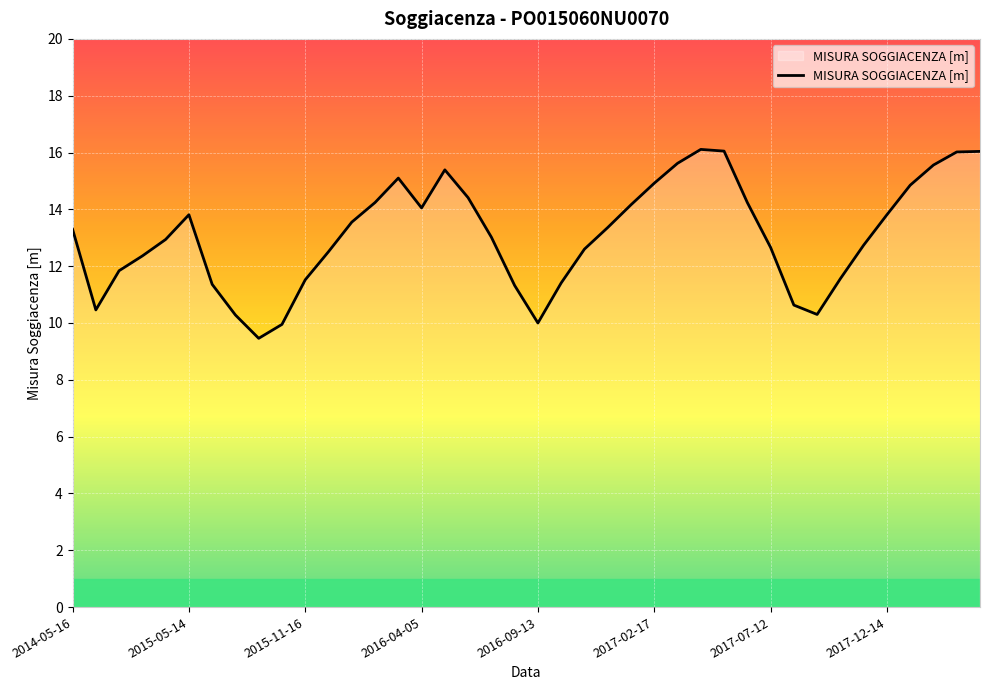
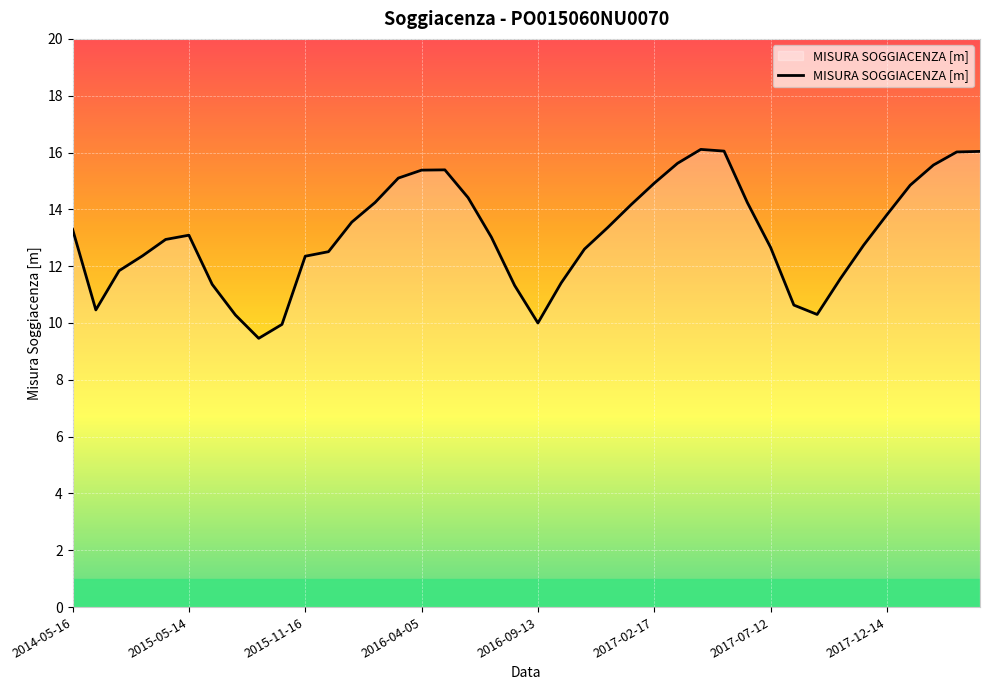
2015-05-14: 13.8 -> 13.1
2015-11-16: 11.5 -> 12.4
2016-04-05: 14.1 -> 15.4
